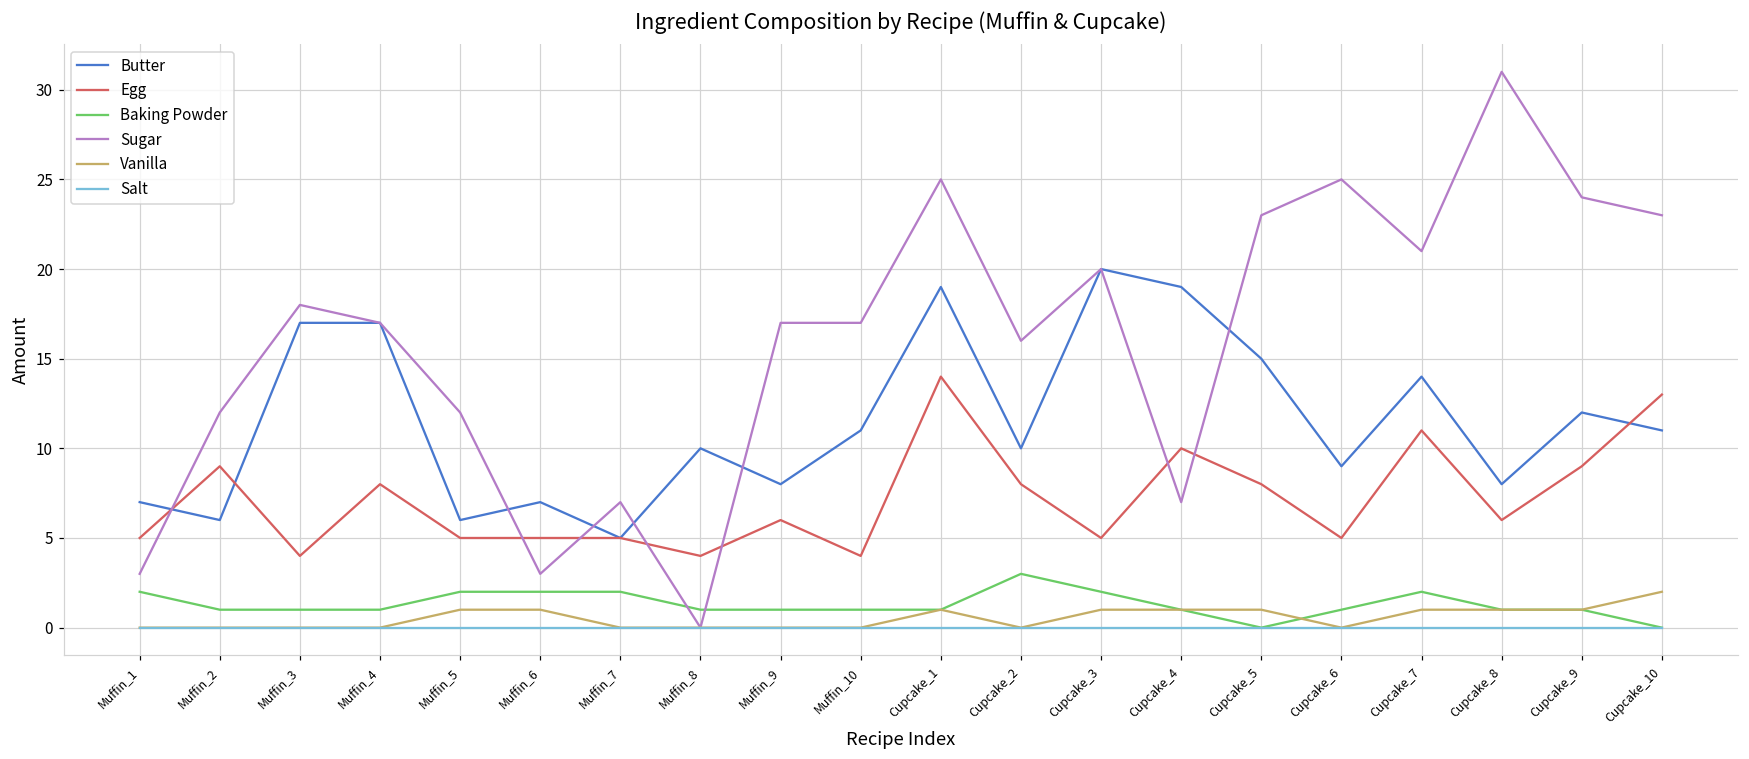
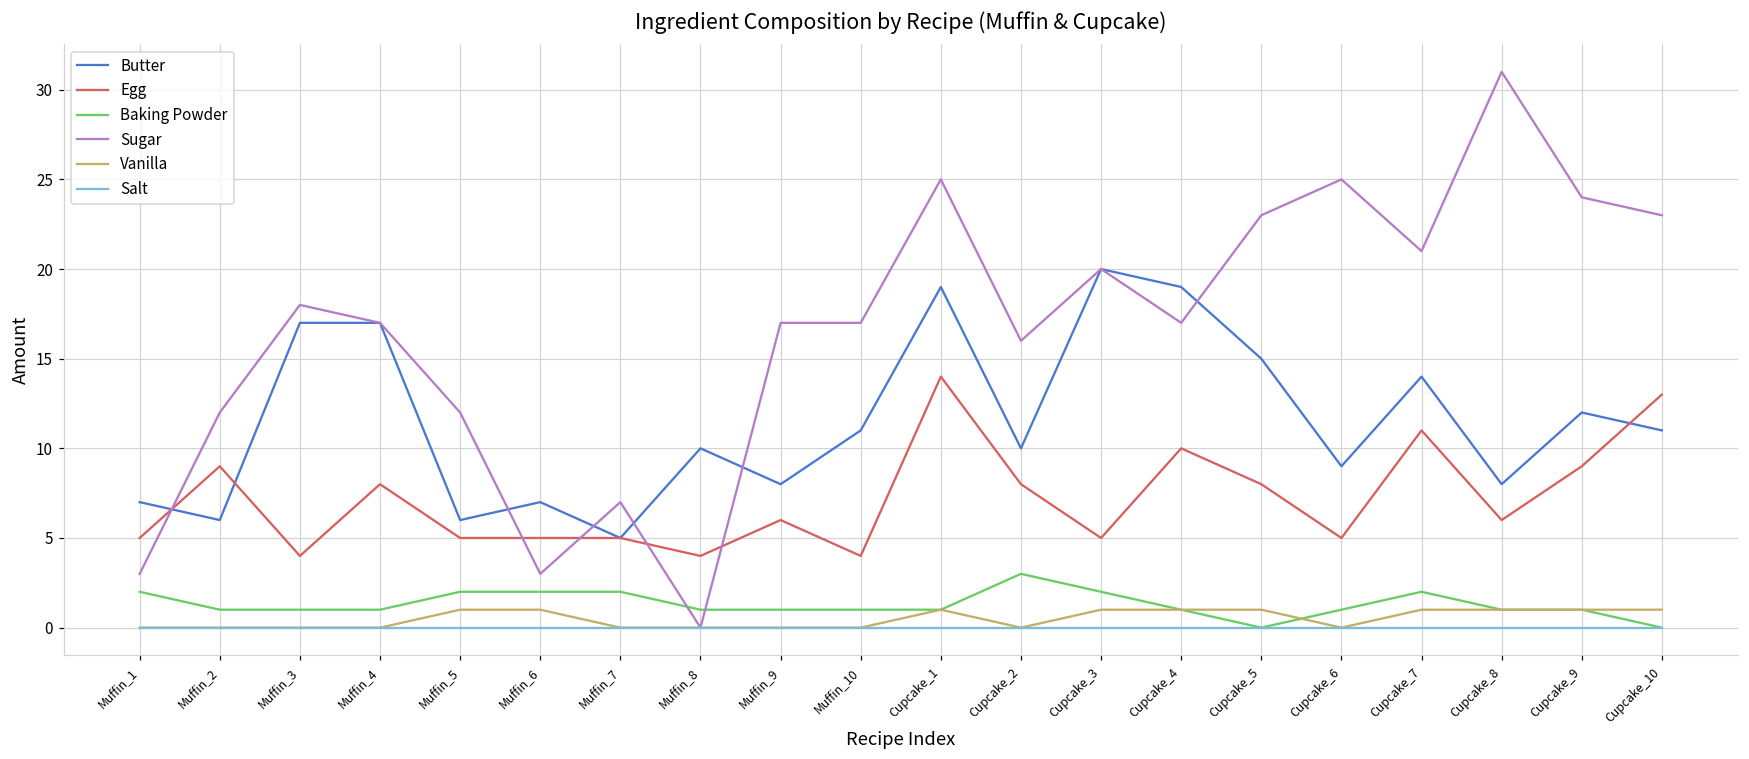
Sugar, Cupcake_4: 7 -> 17
Vanilla, Cupcake_10: 2 -> 1
